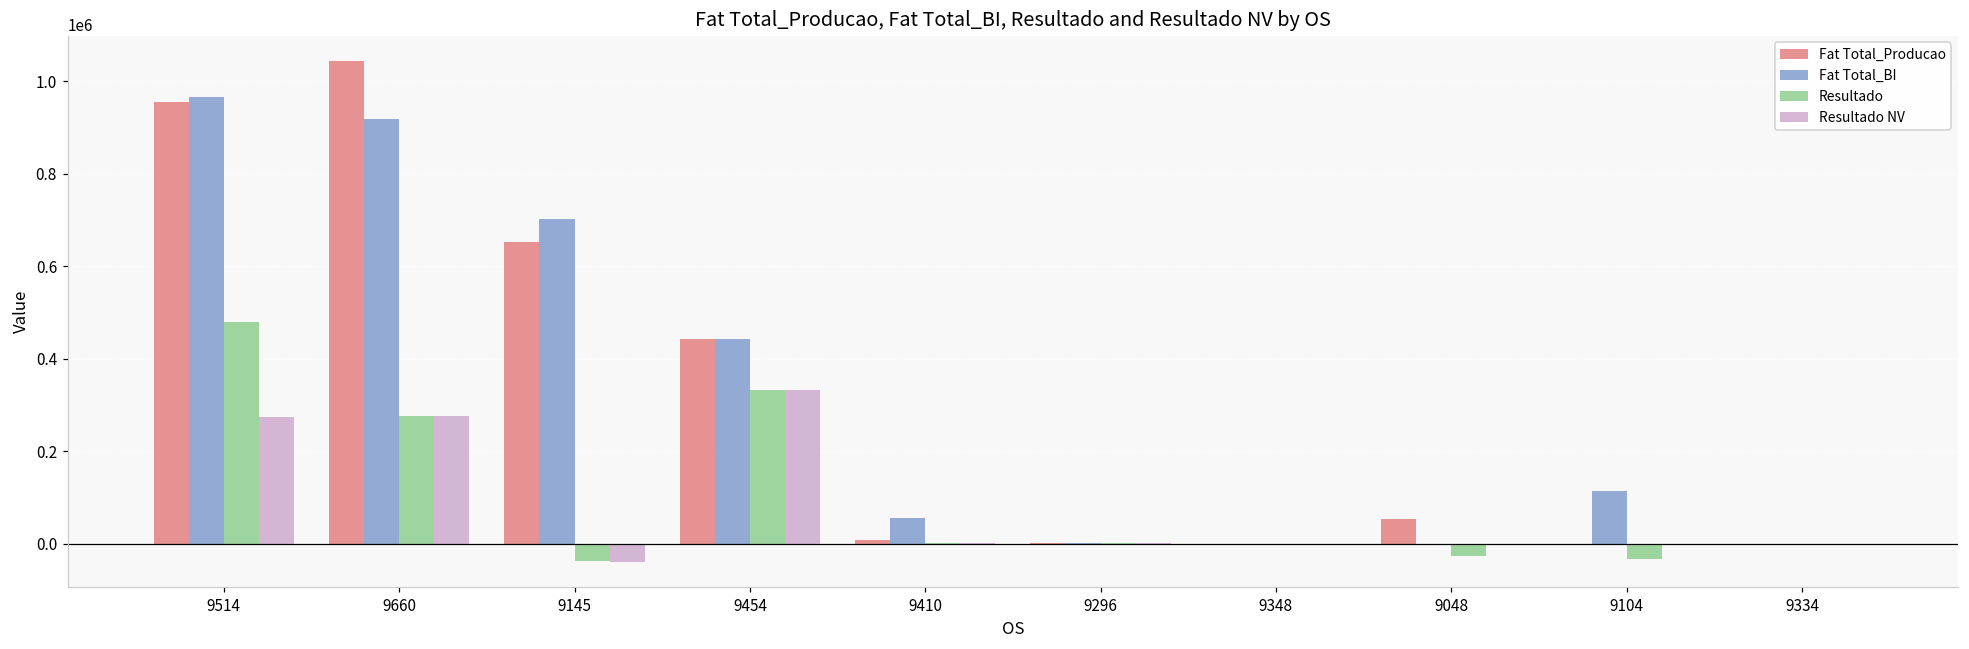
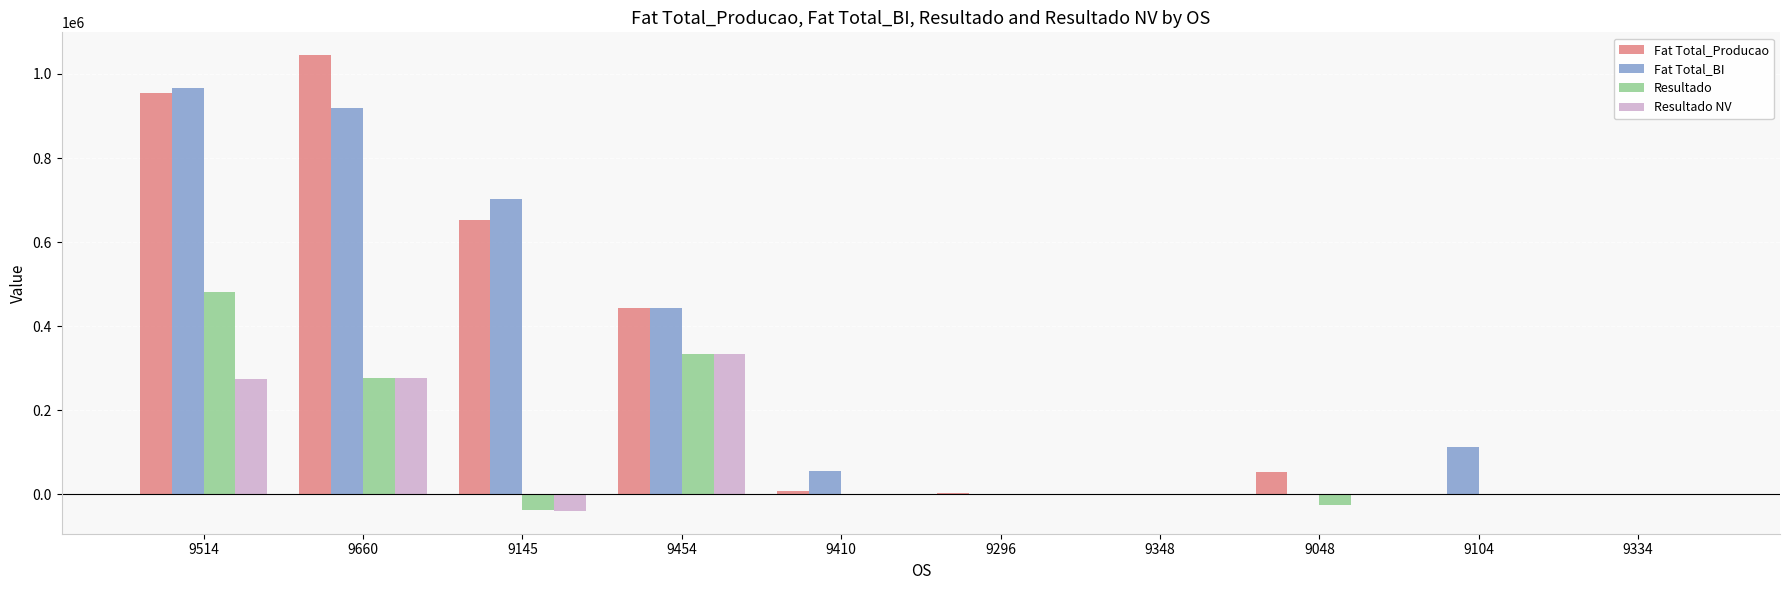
Resultado, 9104: -30000 -> 0
